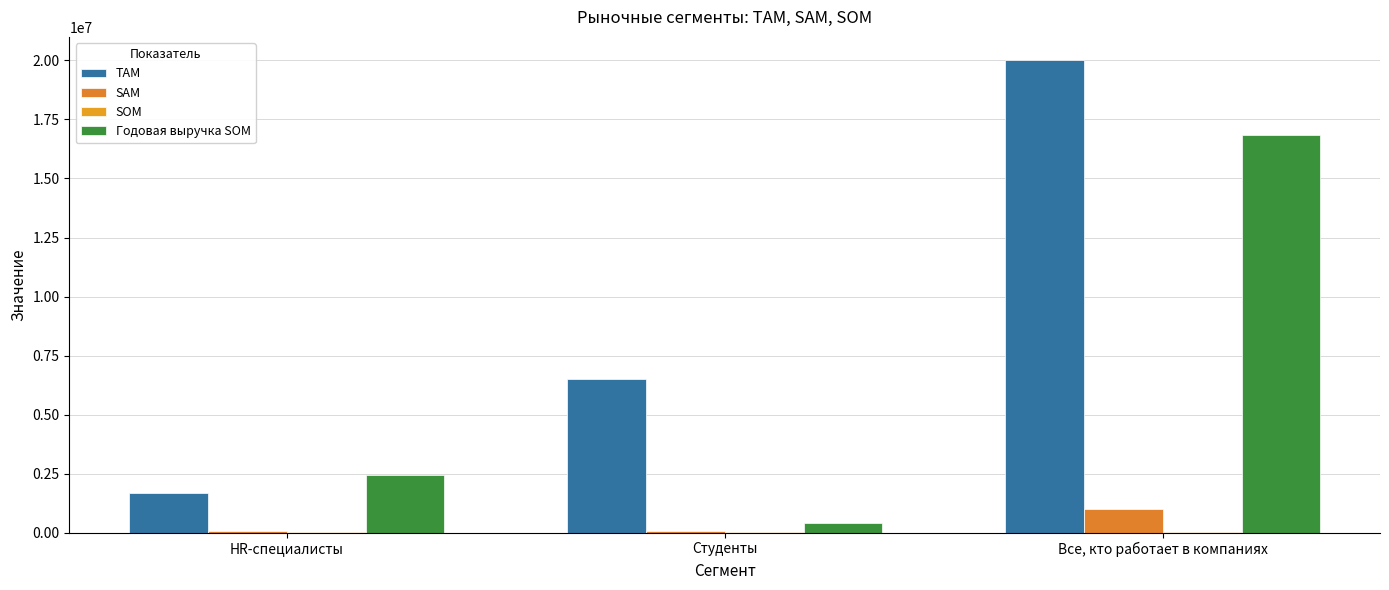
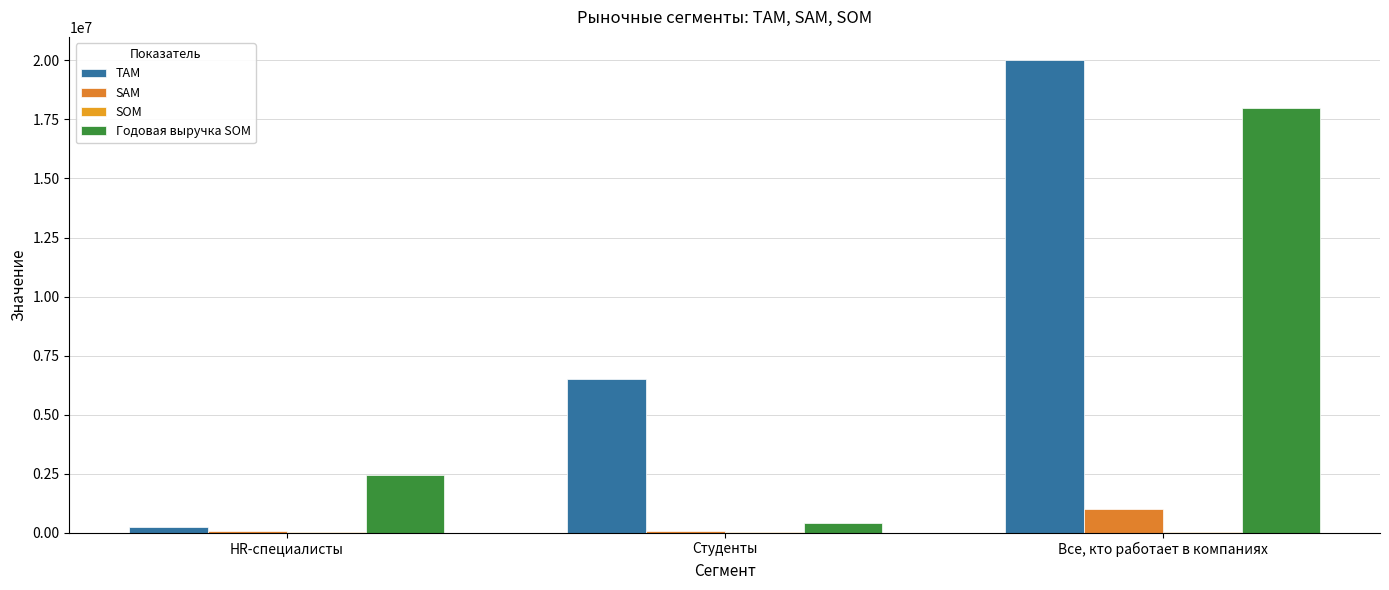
TAM, HR-специалисты: 1700000 -> 200000
Годовая выручка SOM, Все, кто работает в компаниях: 16900000 -> 18000000
